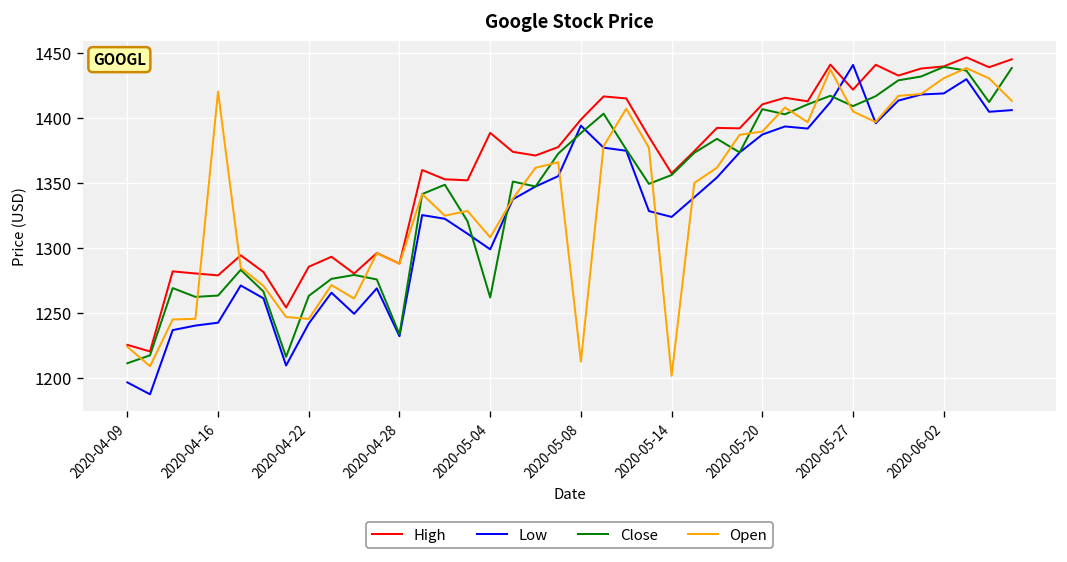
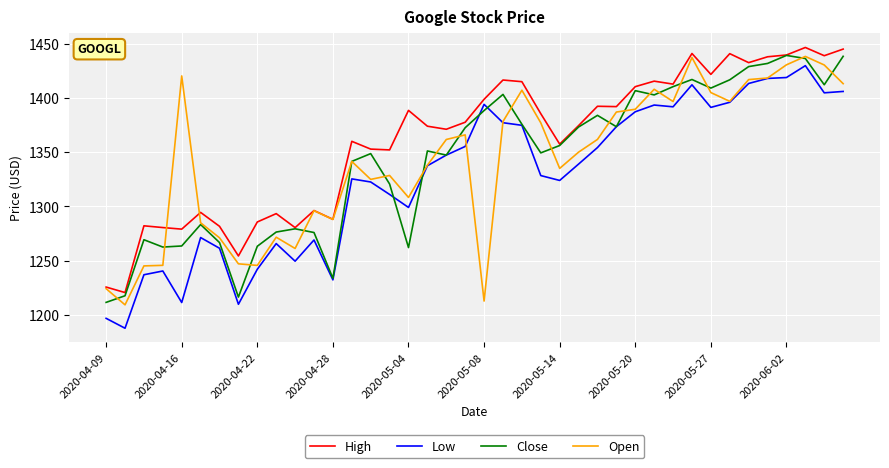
Low, 2020-04-16: 1243 -> 1211
Open, 2020-05-14: 1202 -> 1335
Low, 2020-05-27: 1441 -> 1391
